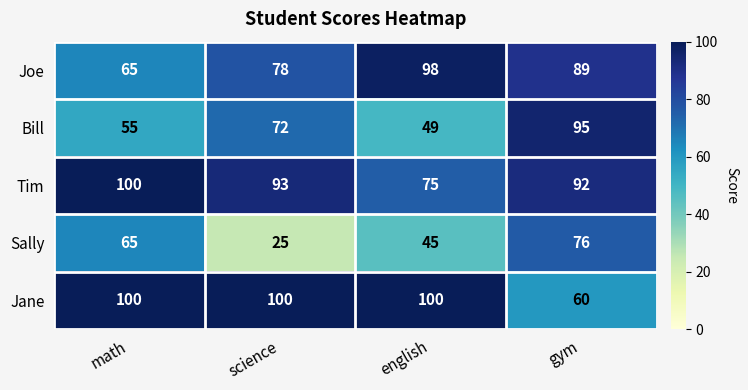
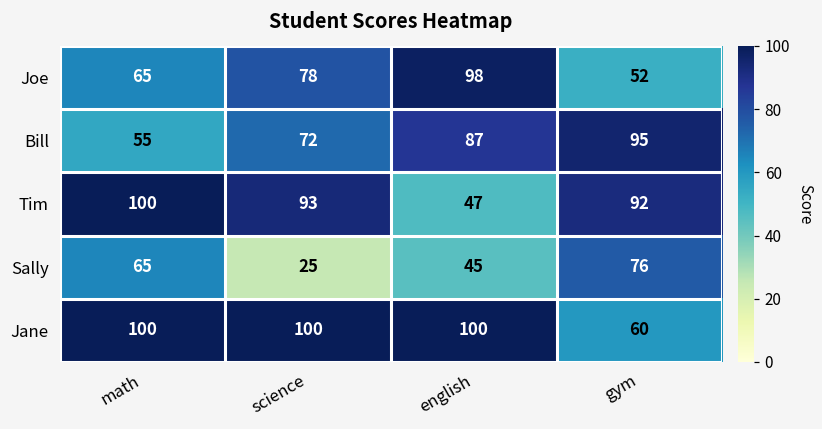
Joe, gym: 89 -> 52
Bill, english: 49 -> 87
Tim, english: 75 -> 47
